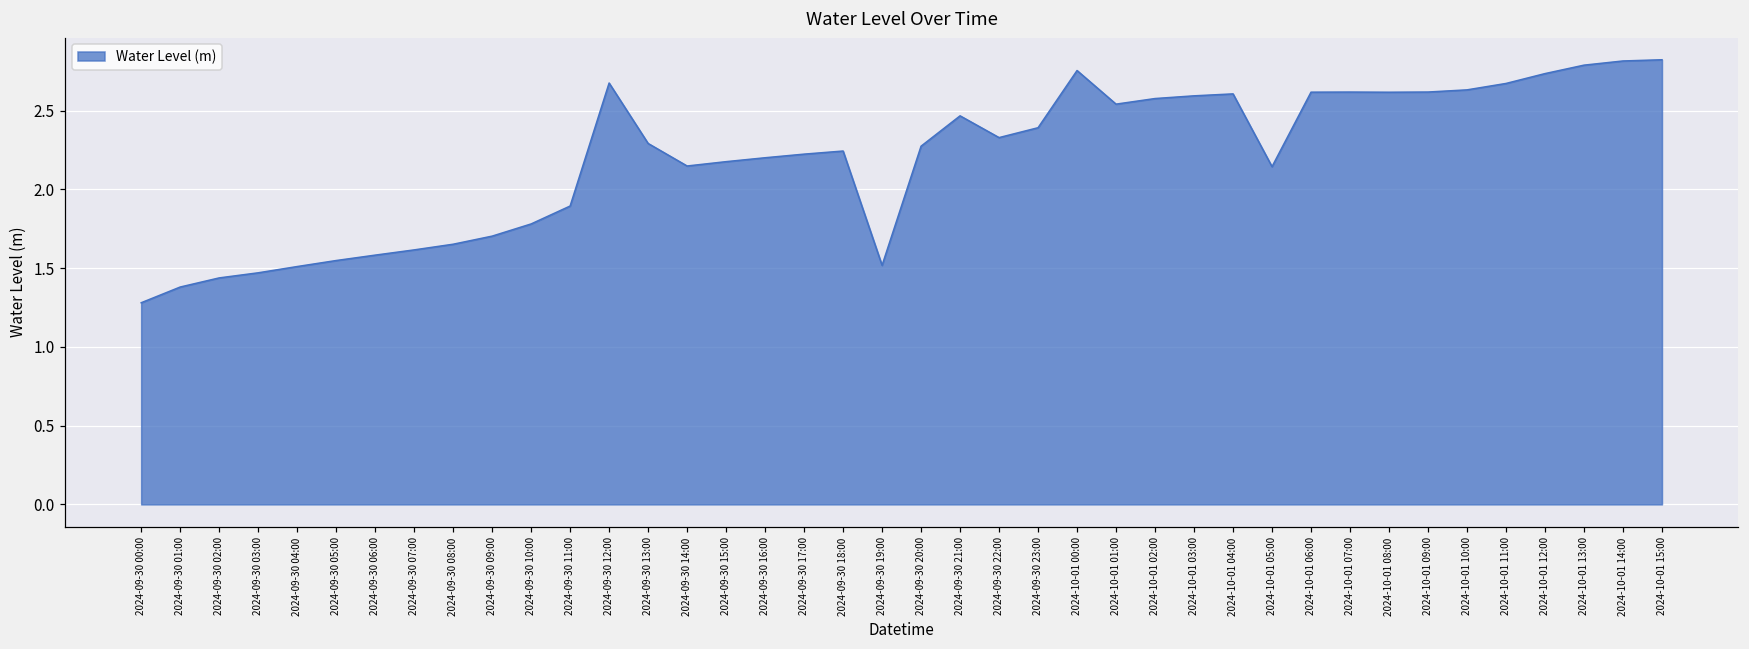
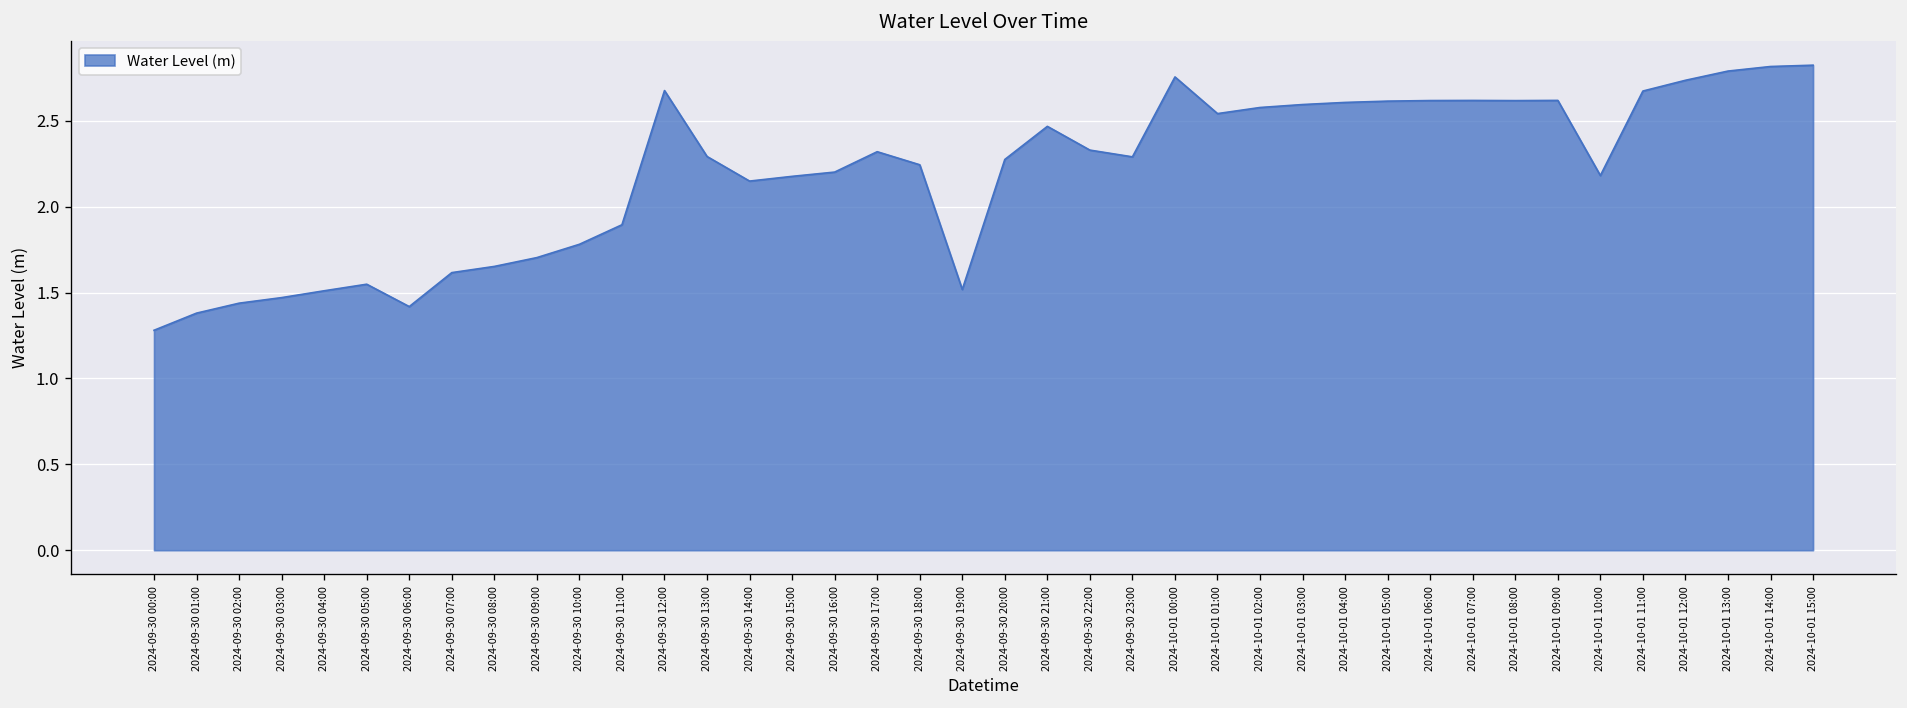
2024-09-30 06:00: 1.58 -> 1.42
2024-09-30 17:00: 2.22 -> 2.32
2024-09-30 23:00: 2.39 -> 2.29
2024-10-01 05:00: 2.14 -> 2.61
2024-10-01 10:00: 2.63 -> 2.18
